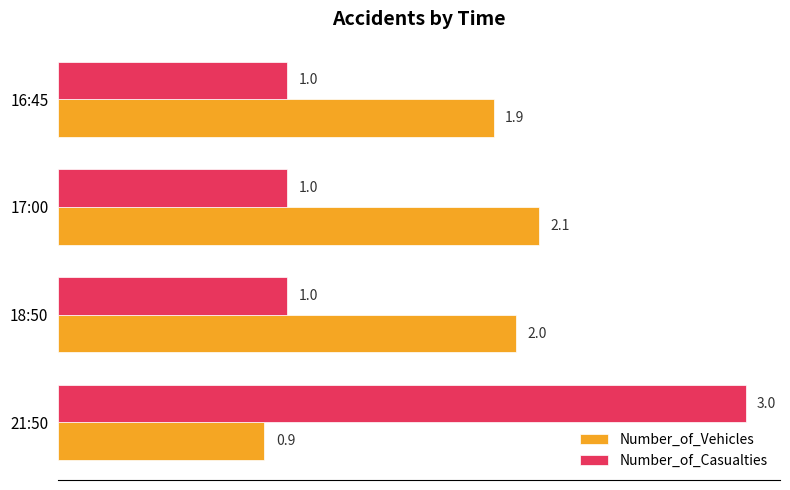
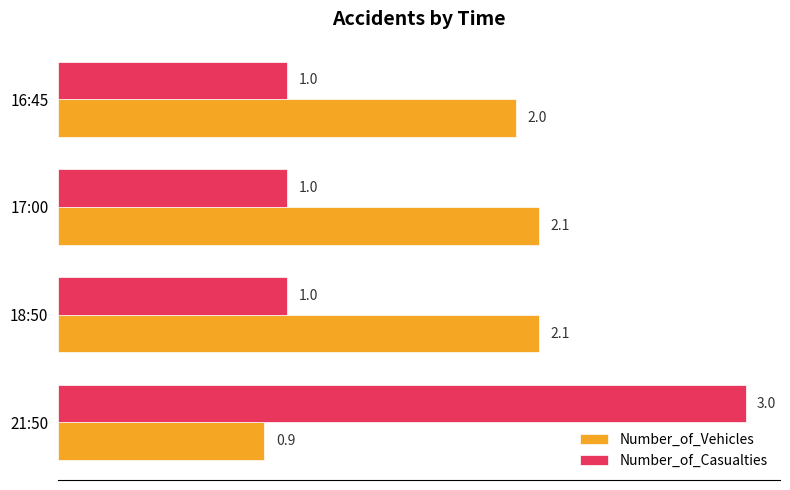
Number_of_Vehicles, 16:45: 1.9 -> 2.0
Number_of_Vehicles, 18:50: 2.0 -> 2.1
